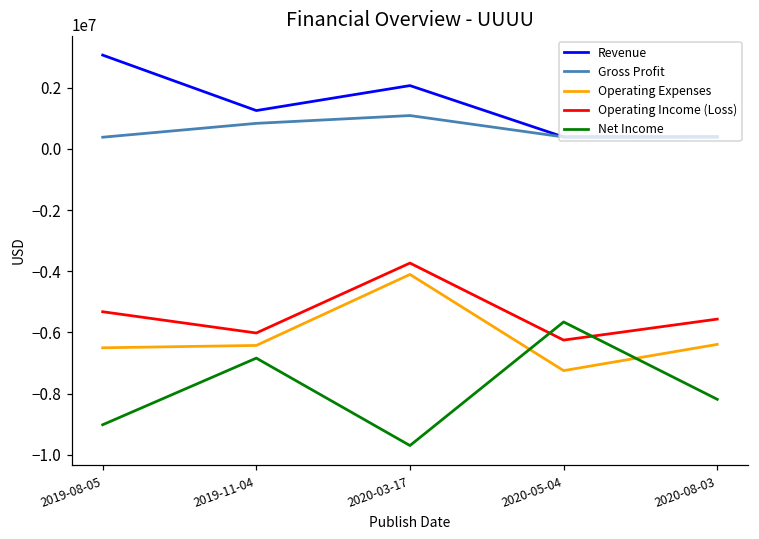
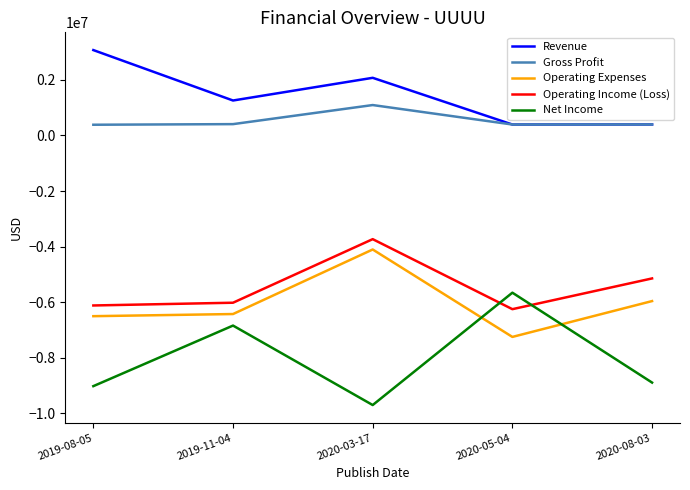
Operating Income (Loss), 2019-08-05: -5300000 -> -6100000
Gross Profit, 2019-11-04: 800000 -> 400000
Operating Expenses, 2020-08-03: -6400000 -> -6000000
Operating Income (Loss), 2020-08-03: -5600000 -> -5100000
Net Income, 2020-08-03: -8200000 -> -8900000
